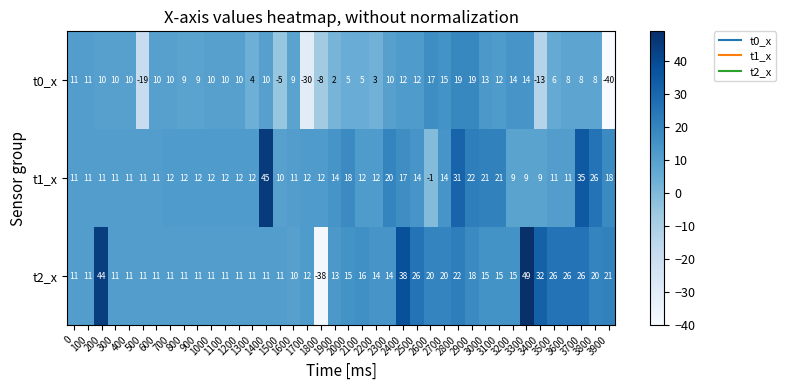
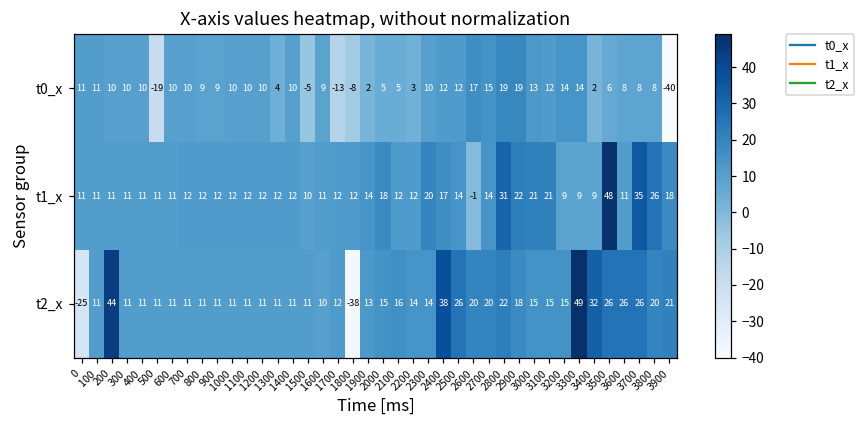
t0_x, 1700: -30 -> -13
t0_x, 3400: -13 -> 2
t1_x, 1400: 45 -> 12
t1_x, 3500: 11 -> 48
t2_x, 0: 11 -> -25
